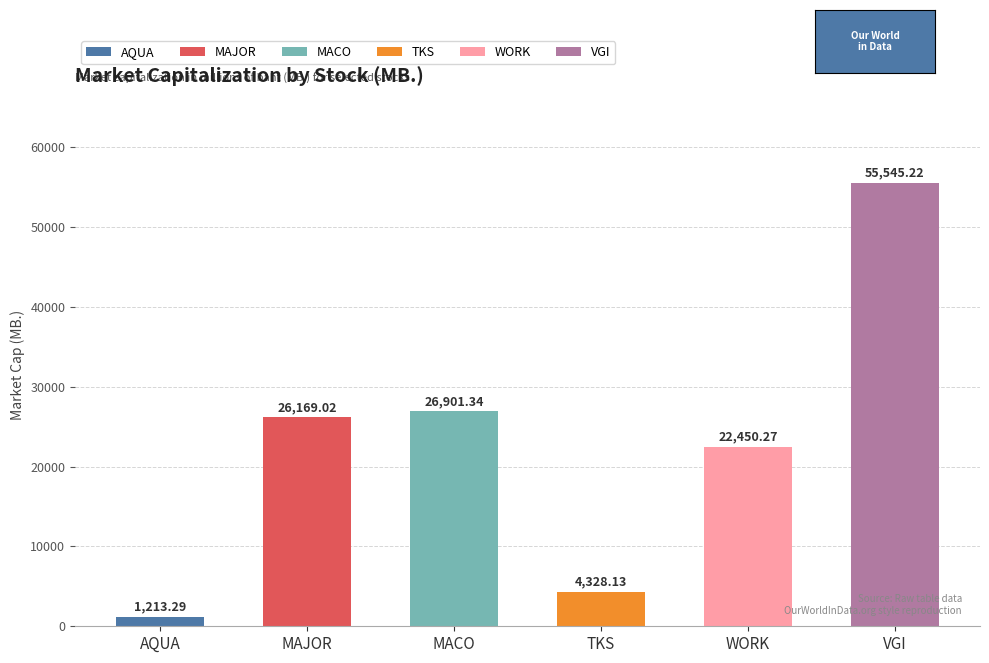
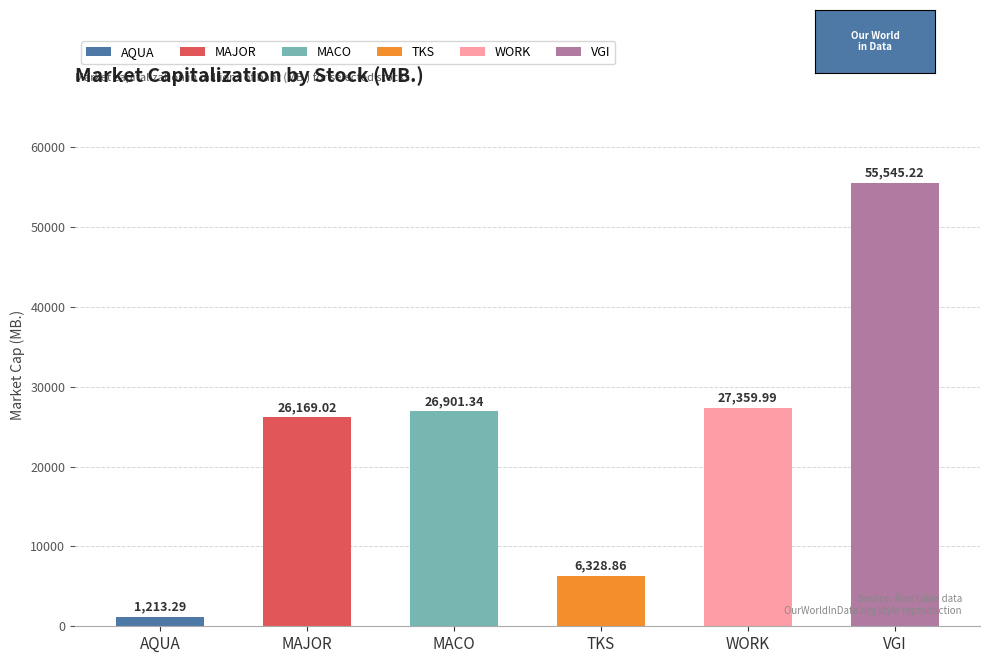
TKS: 4,328.13 -> 6,328.86
WORK: 22,450.27 -> 27,359.99
